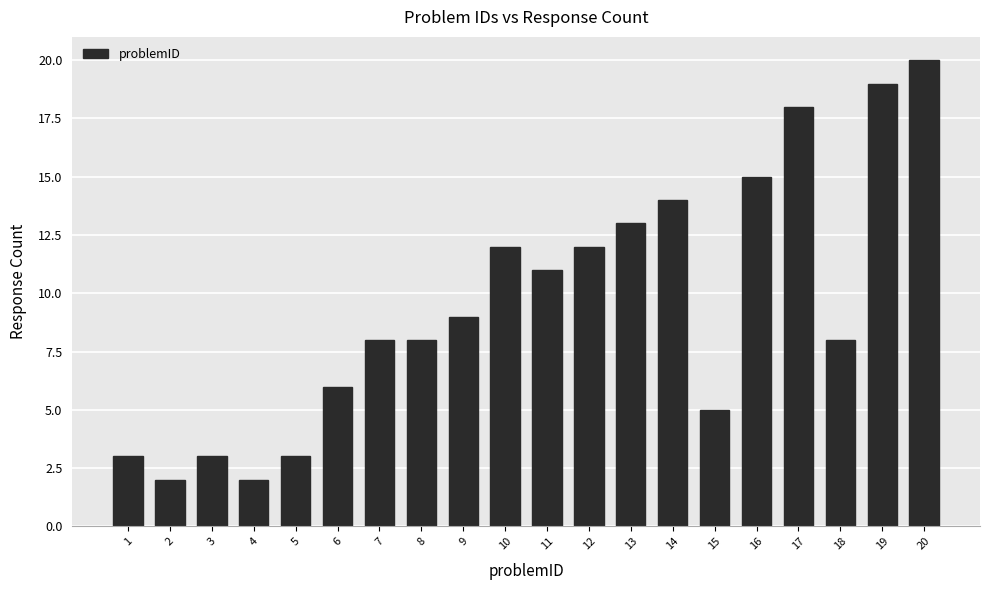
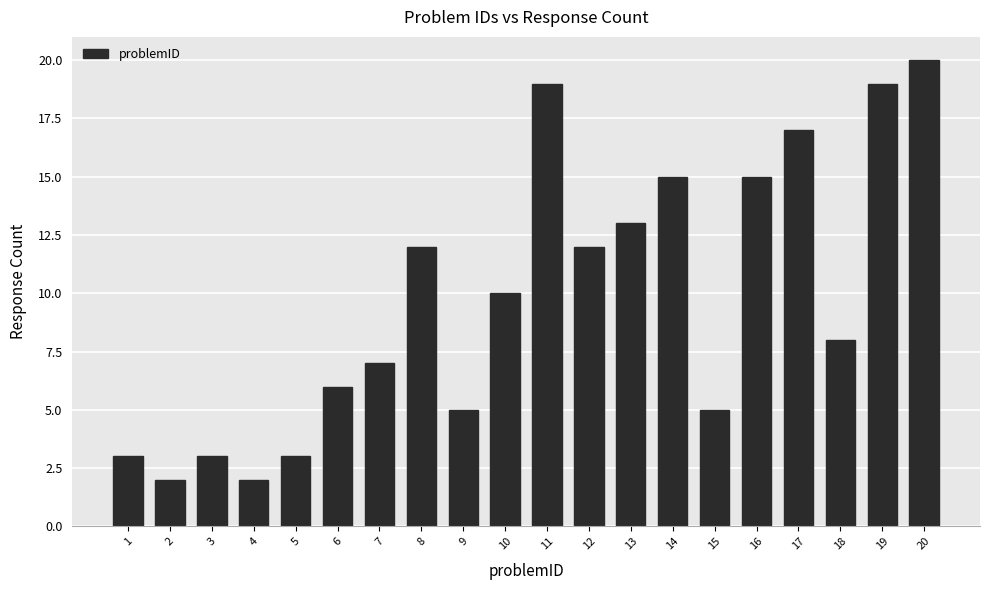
7: 8 -> 7
8: 8 -> 12
9: 9 -> 5
10: 12 -> 10
11: 11 -> 19
14: 14 -> 15
17: 18 -> 17
